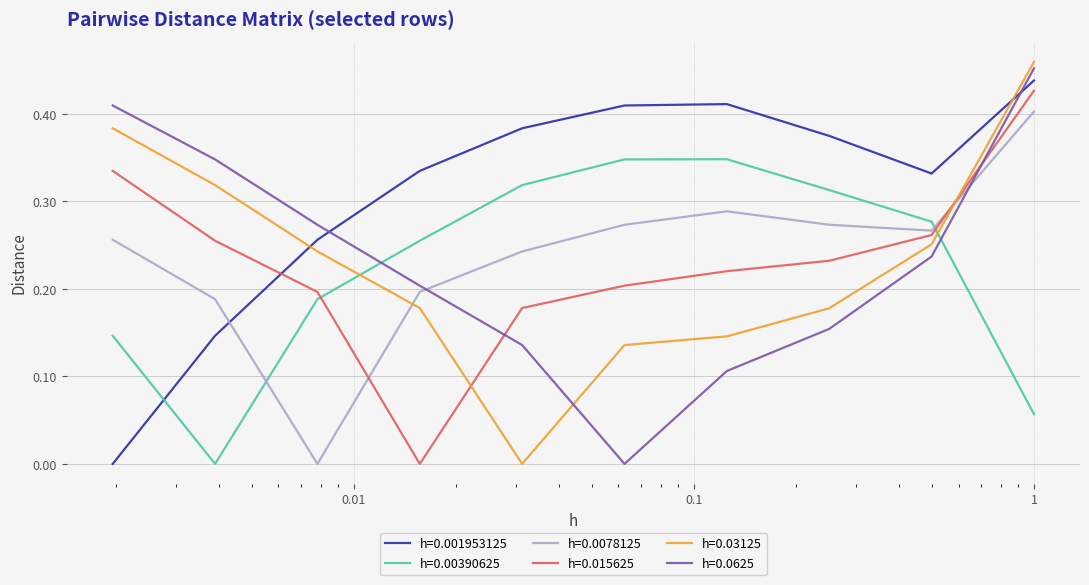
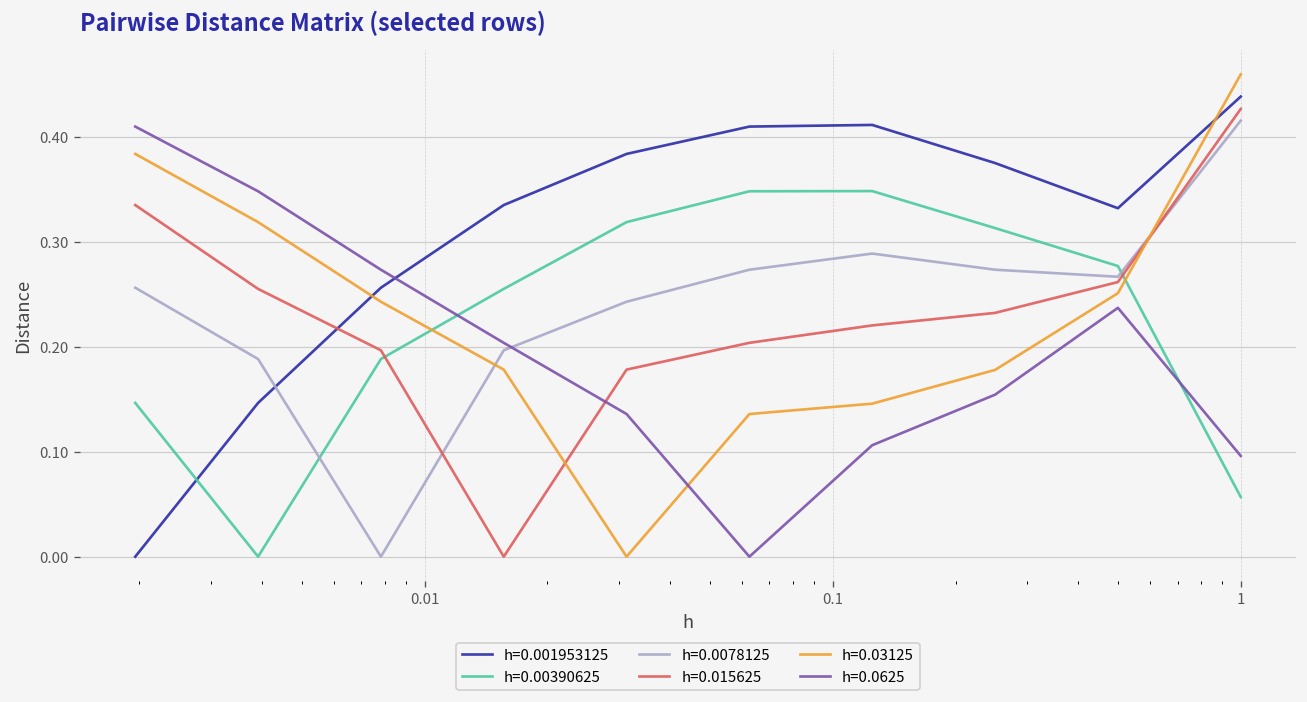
h=0.0078125, 1: 0.40 -> 0.42
h=0.0625, 1: 0.45 -> 0.10
